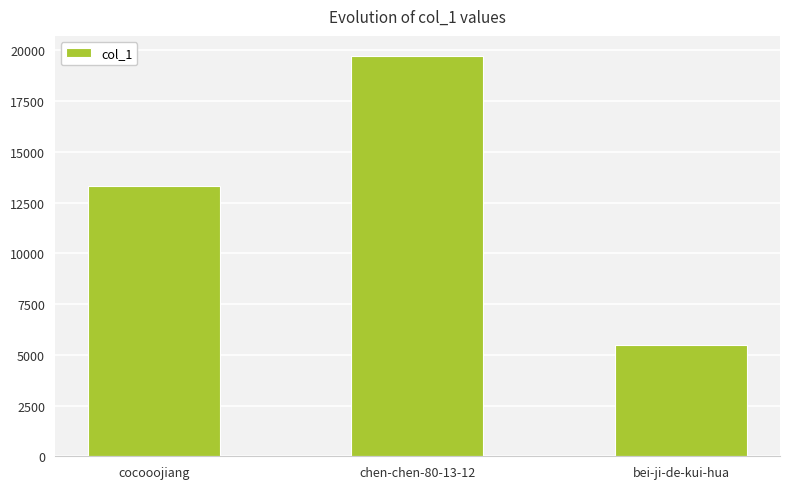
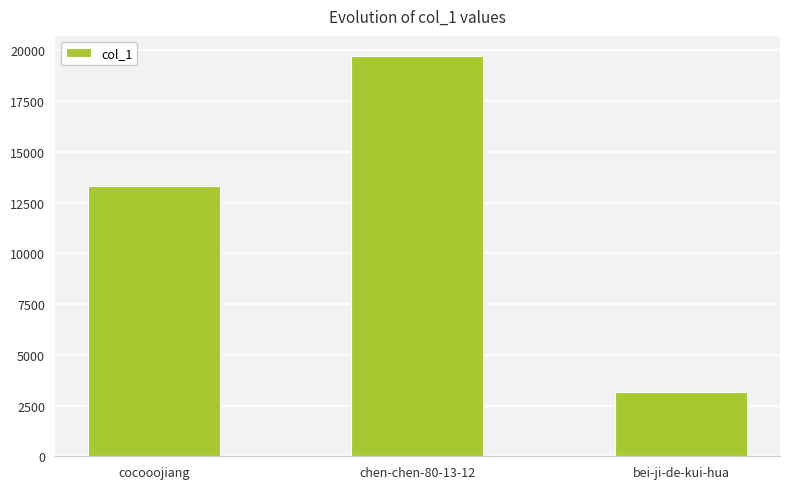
bei-ji-de-kui-hua: 5500 -> 3200
